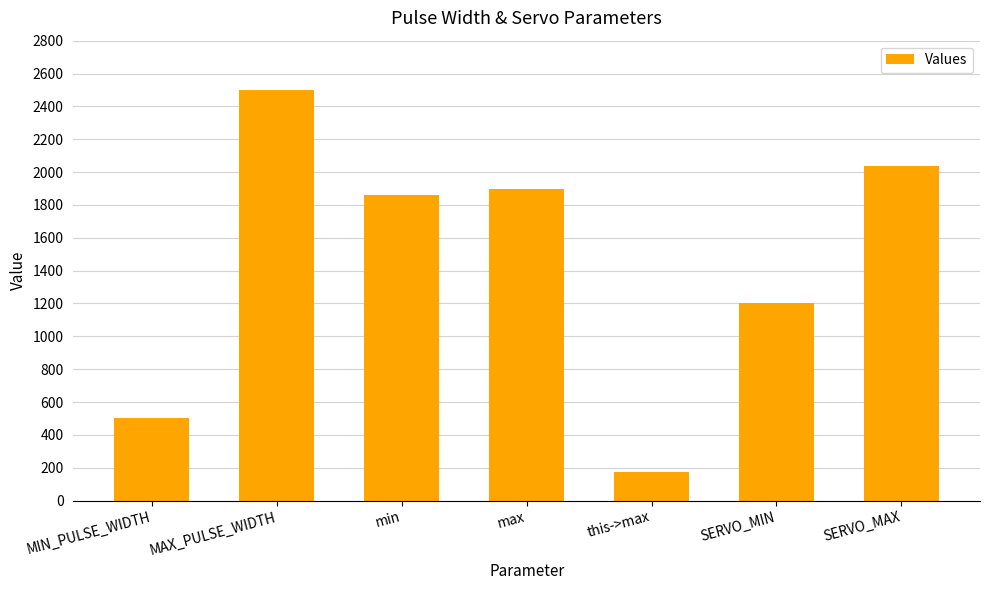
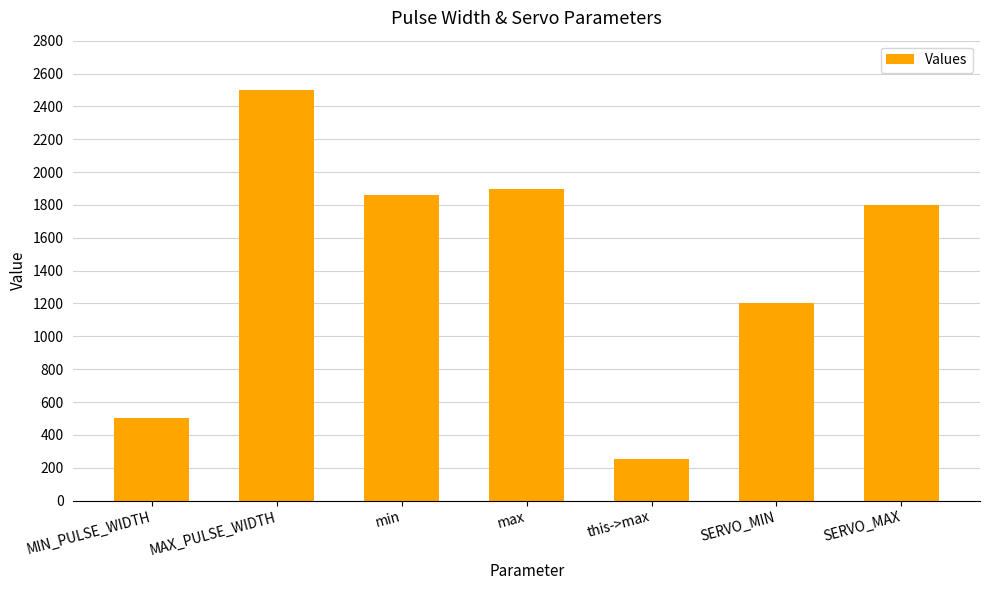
this->max: 180 -> 250
SERVO_MAX: 2040 -> 1800
